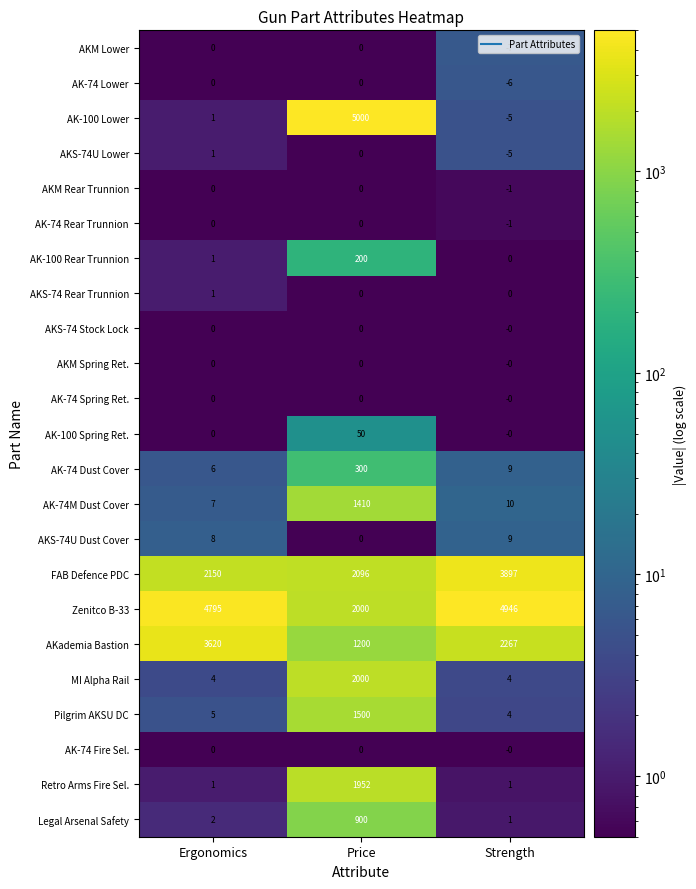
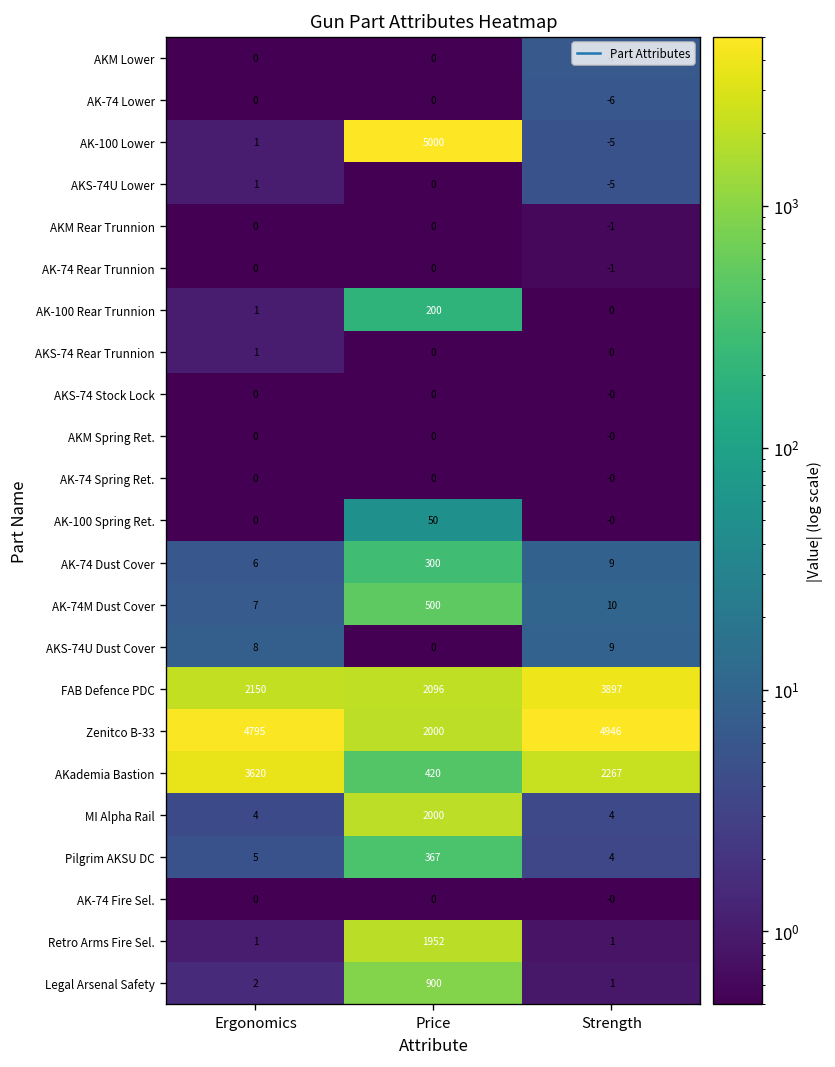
AK-74M Dust Cover, Price: 1410 -> 500
AKademia Bastion, Price: 1200 -> 420
Pilgrim AKSU DC, Price: 1500 -> 367
